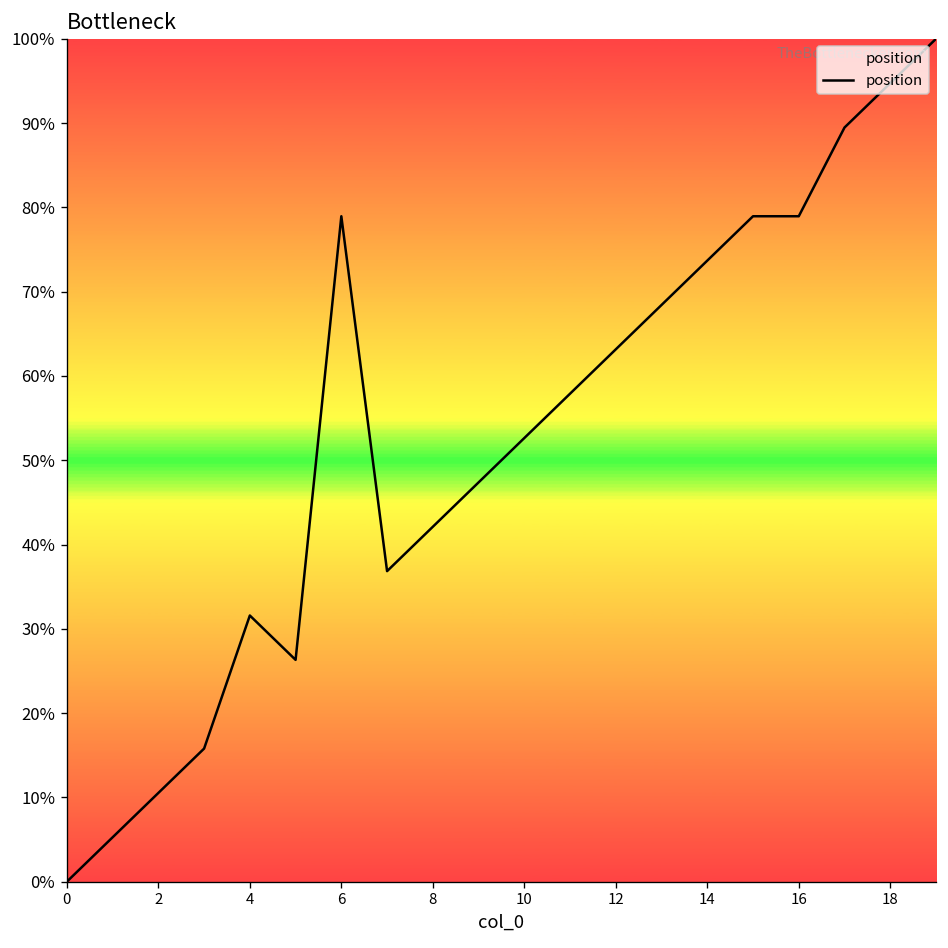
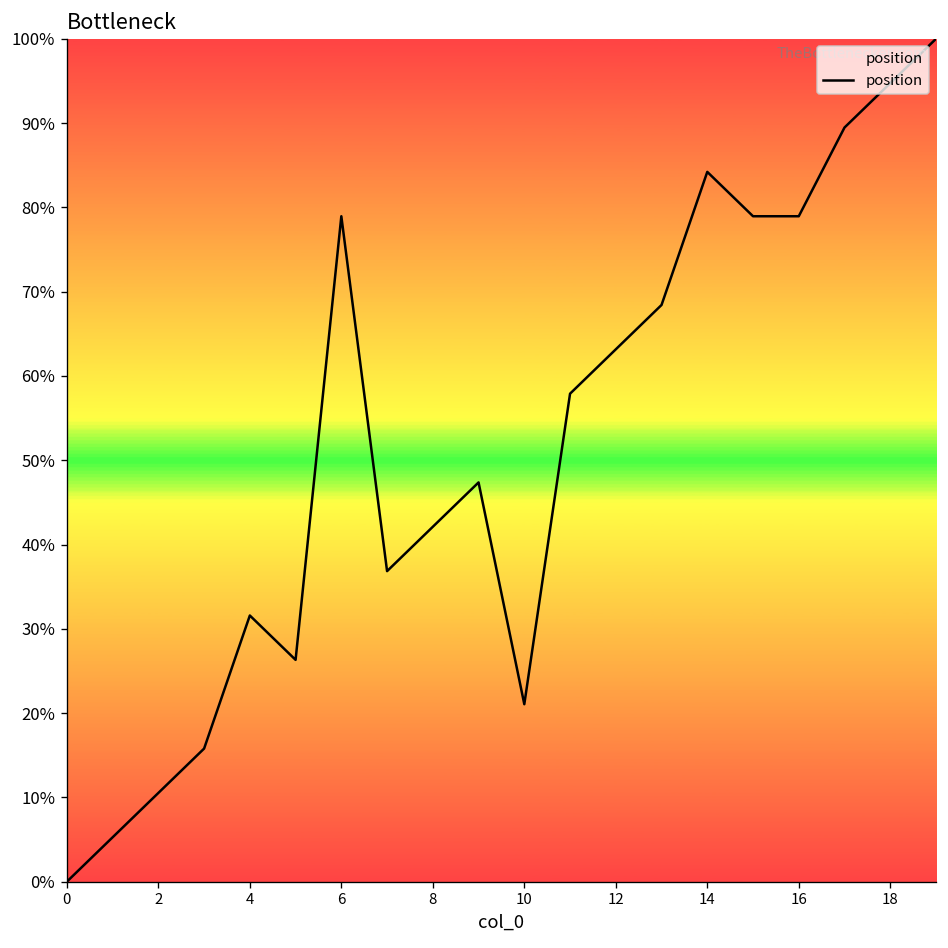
10: 53% -> 21%
14: 74% -> 84%
